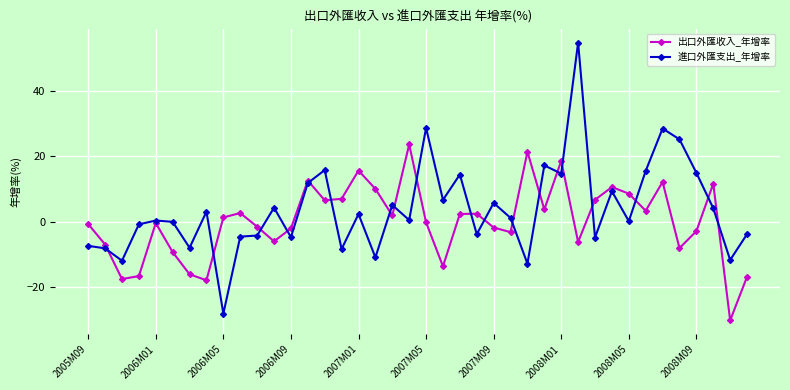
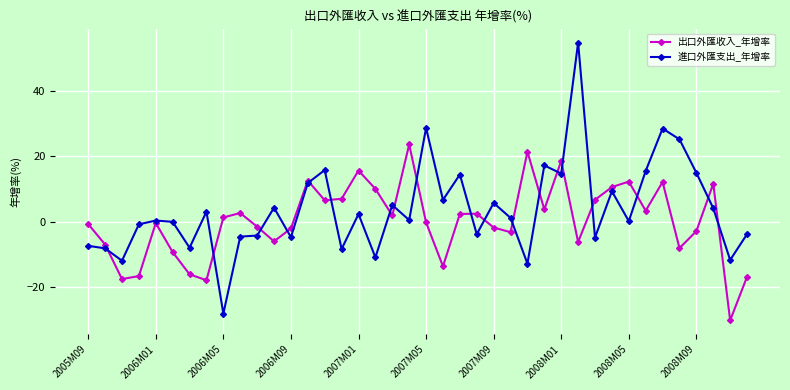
出口外匯收入_年增率, 2008M05: 9 -> 12
